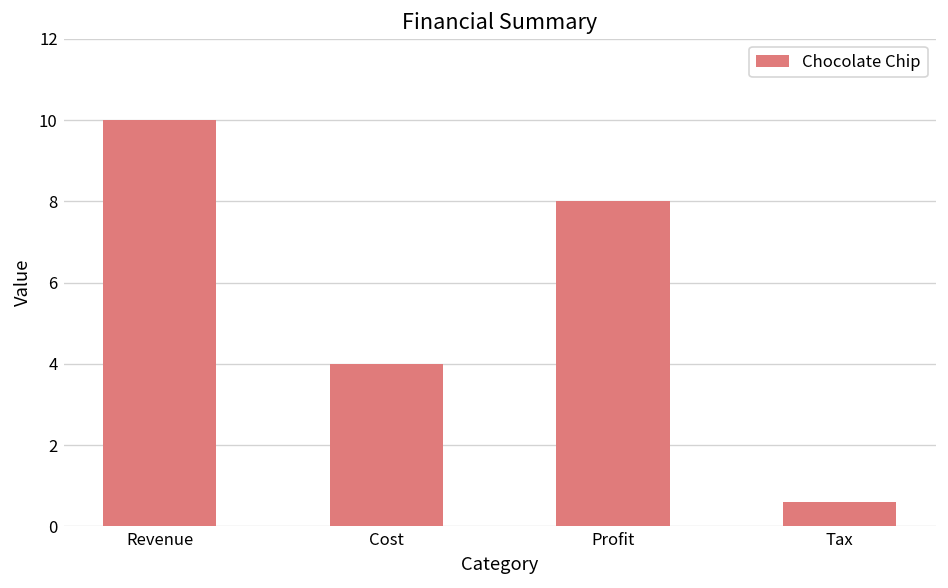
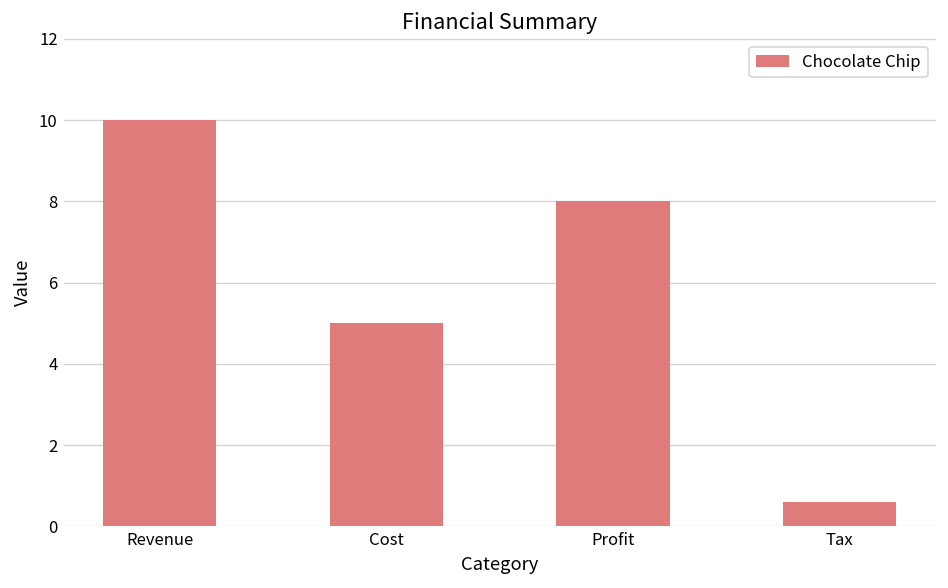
Cost: 4 -> 5
